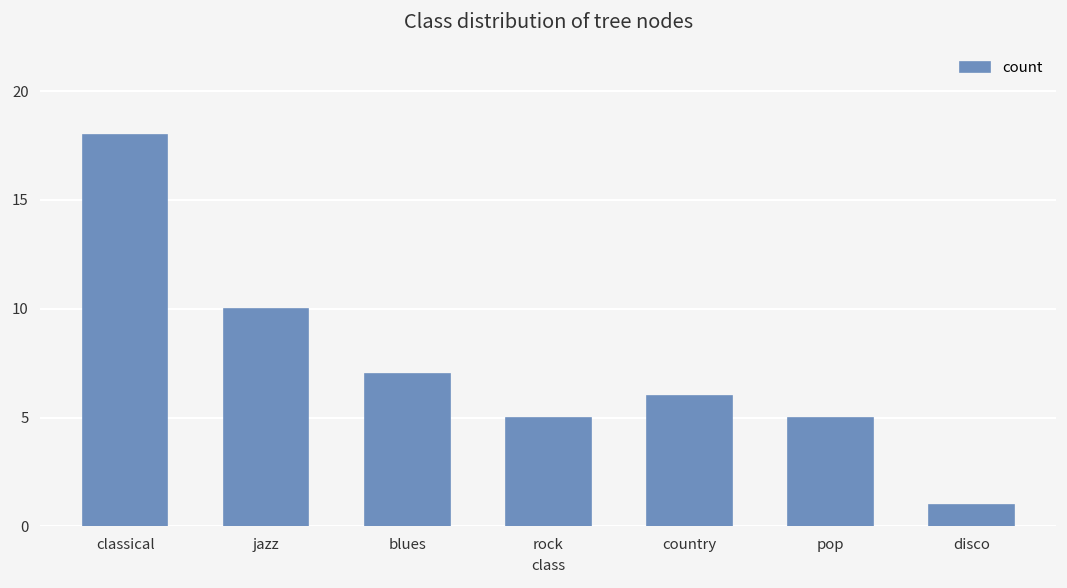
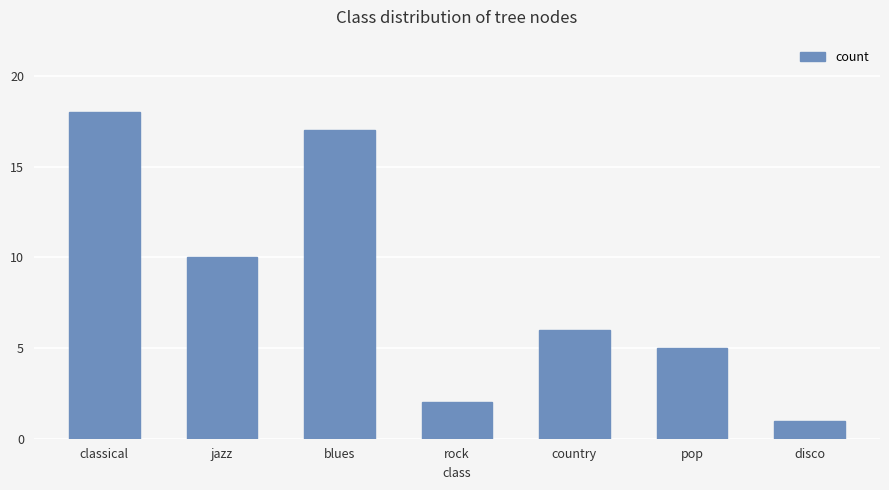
blues: 7 -> 17
rock: 5 -> 2
